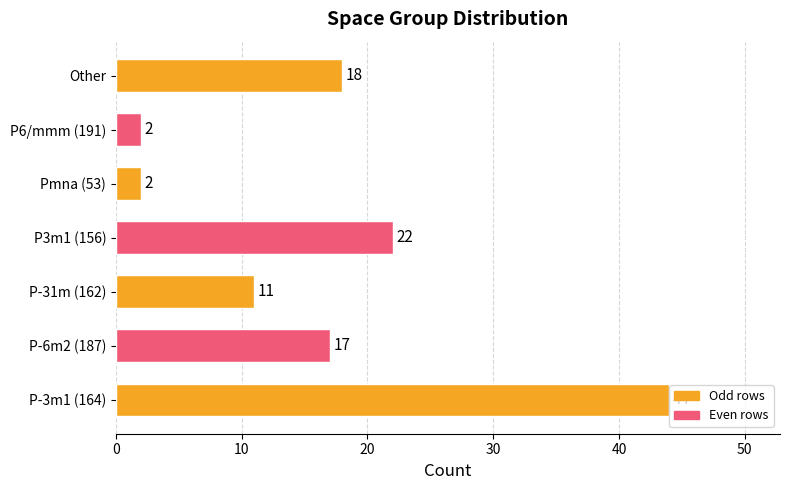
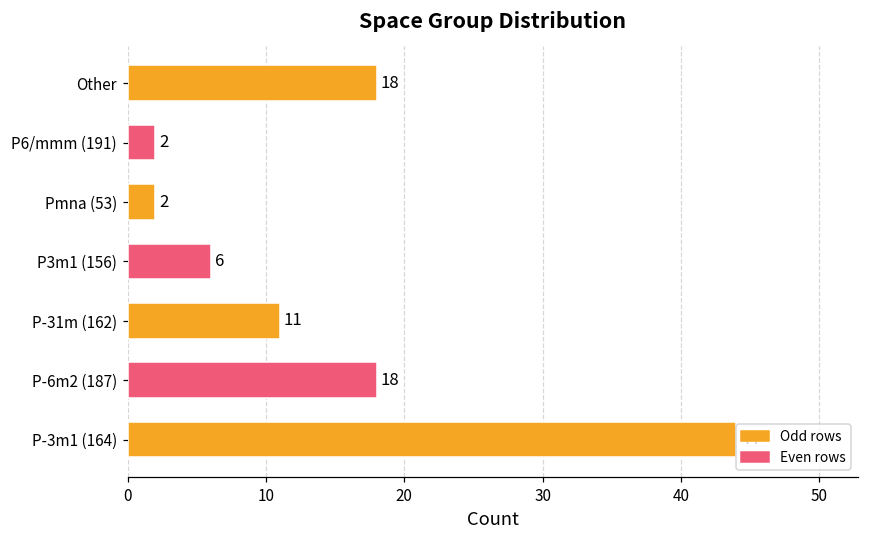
P3m1 (156): 22 -> 6
P-6m2 (187): 17 -> 18
